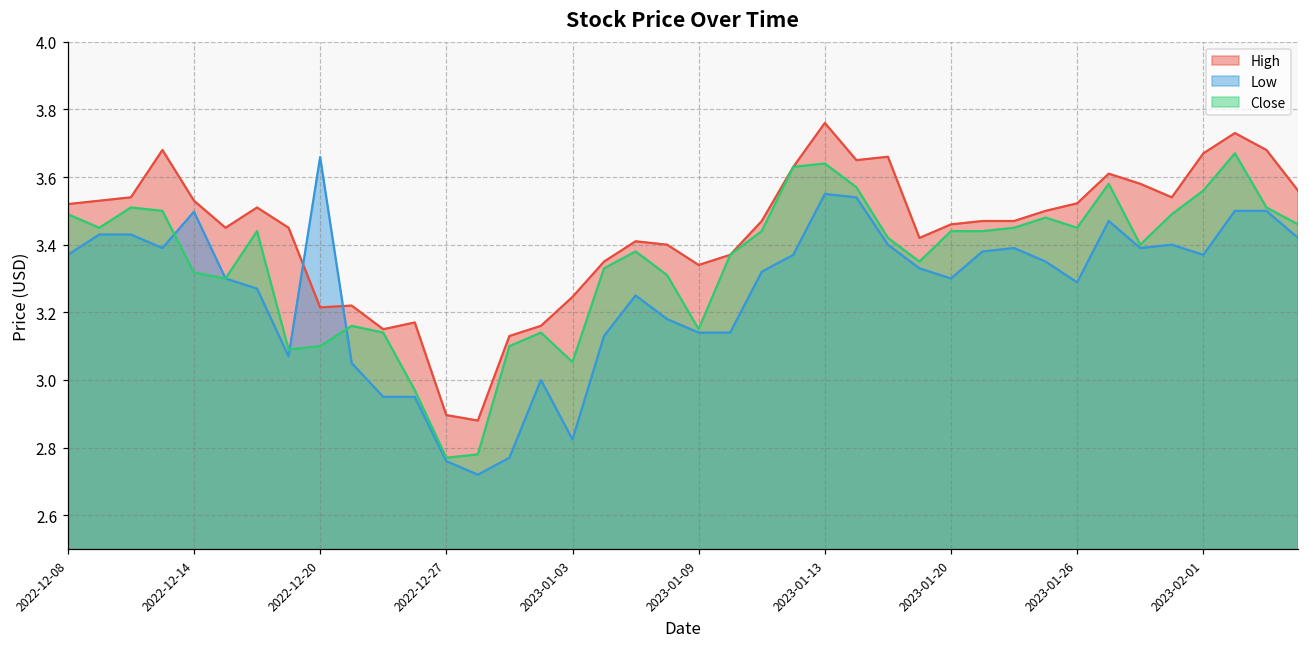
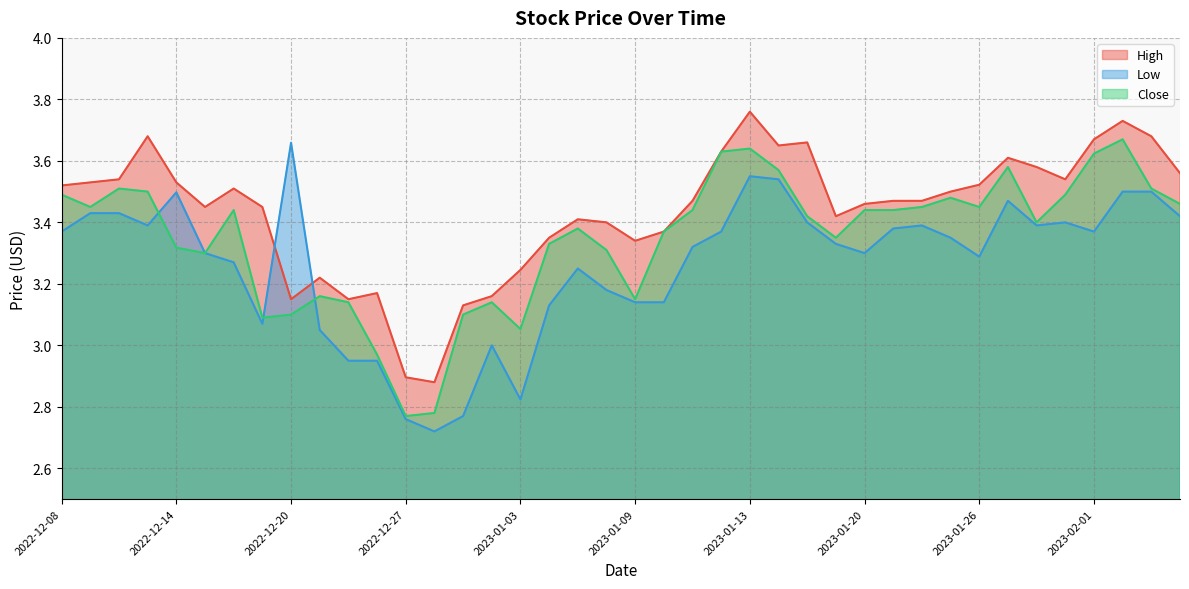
High, 2022-12-20: 3.21 -> 3.15
Close, 2023-02-01: 3.56 -> 3.62
